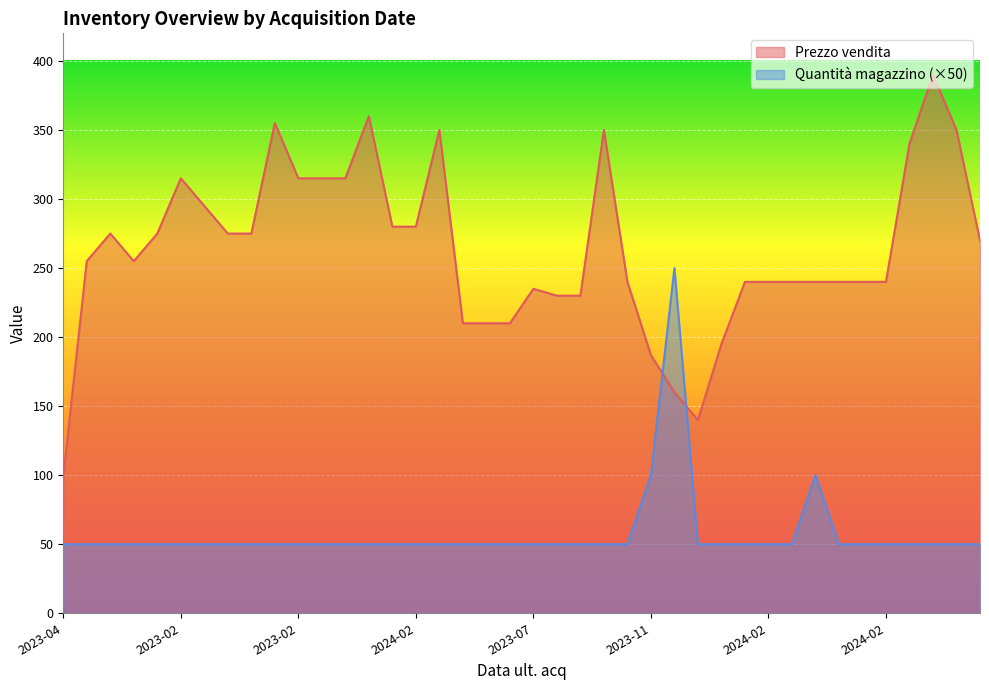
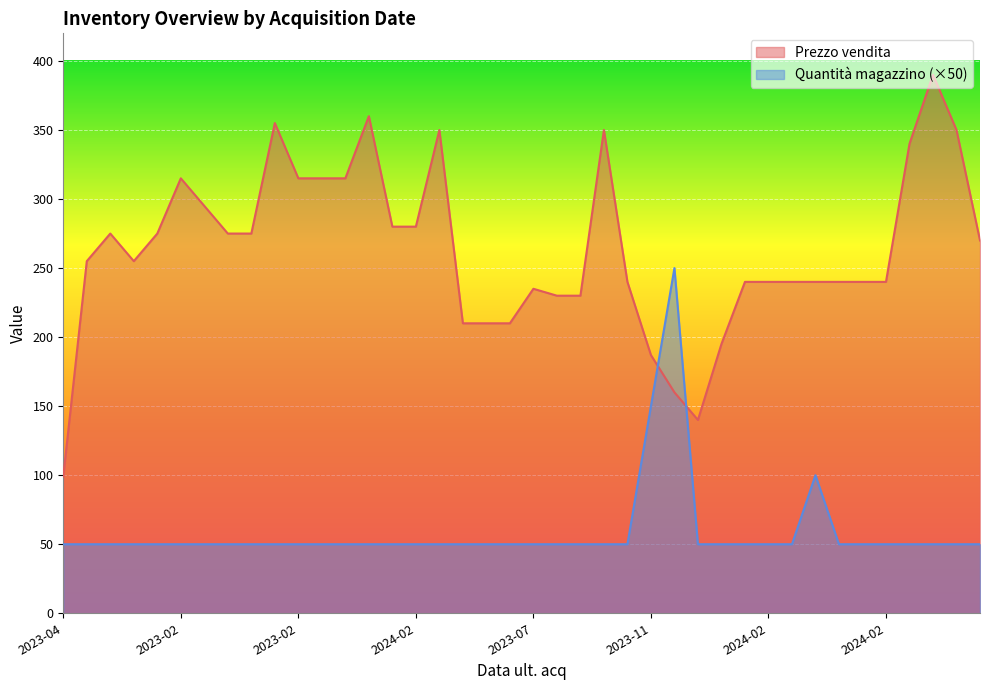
Quantità magazzino (×50), 2023-11: 100 -> 150
